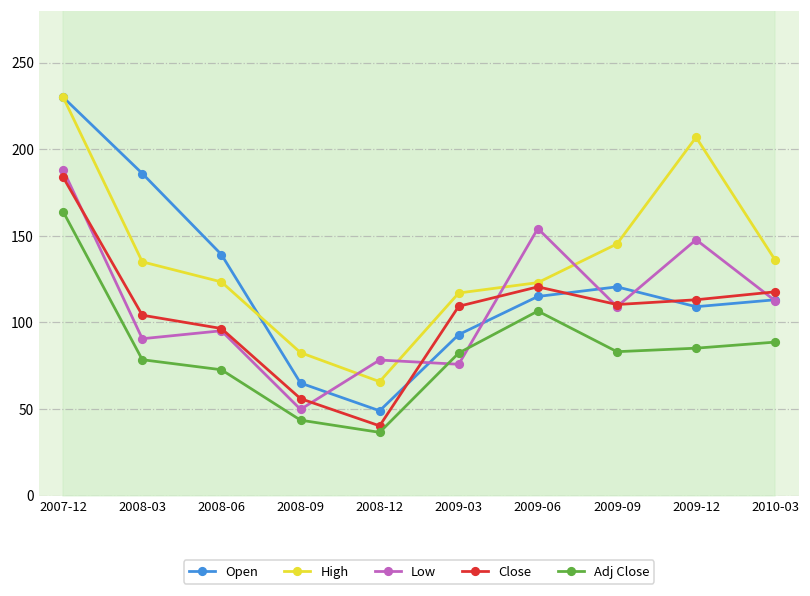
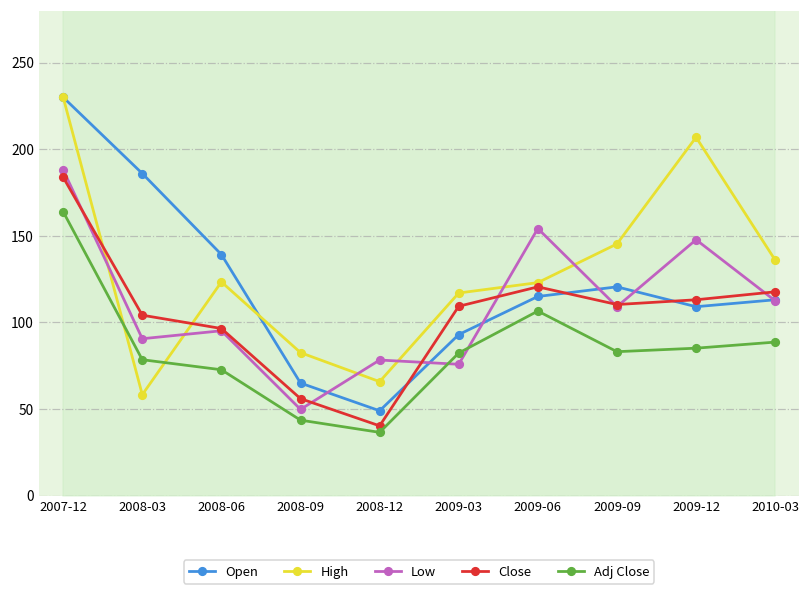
High, 2008-03: 135 -> 58
